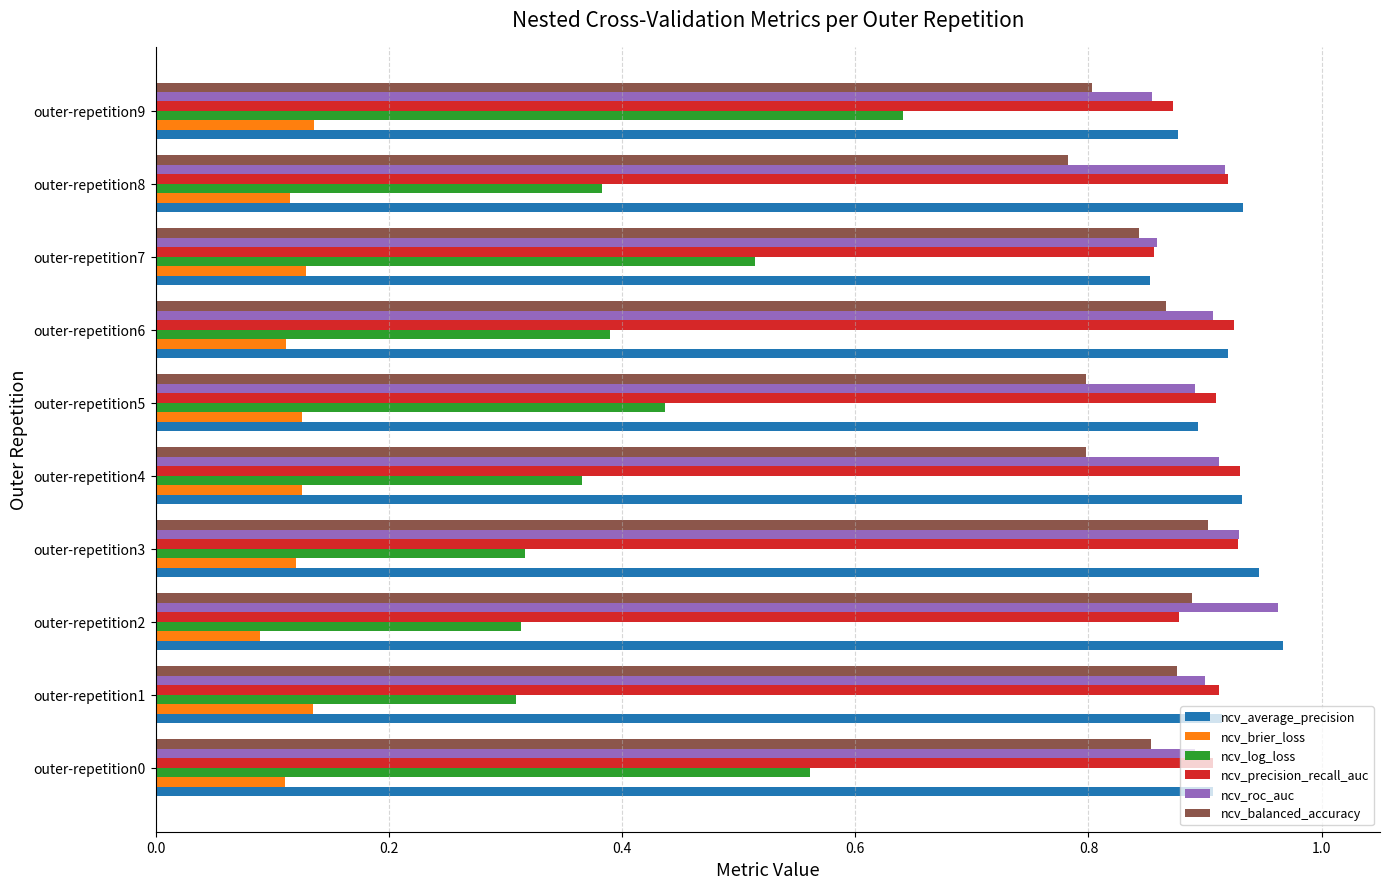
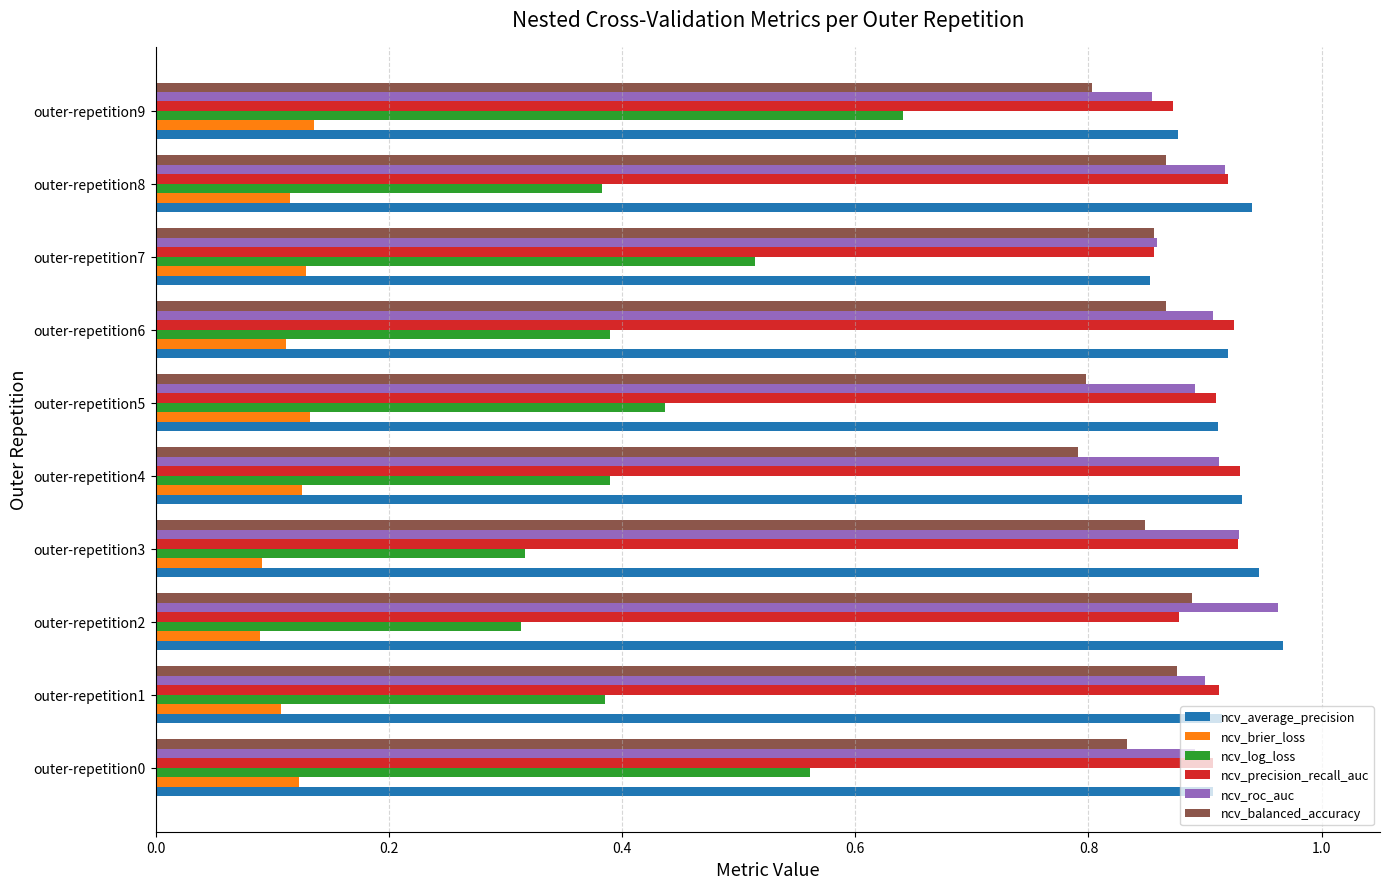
ncv_balanced_accuracy, outer-repetition8: 0.782 -> 0.866
ncv_average_precision, outer-repetition8: 0.933 -> 0.940
ncv_balanced_accuracy, outer-repetition7: 0.843 -> 0.857
ncv_brier_loss, outer-repetition5: 0.126 -> 0.132
ncv_average_precision, outer-repetition5: 0.894 -> 0.911
ncv_balanced_accuracy, outer-repetition4: 0.798 -> 0.791
ncv_log_loss, outer-repetition4: 0.366 -> 0.390
ncv_balanced_accuracy, outer-repetition3: 0.902 -> 0.848
ncv_brier_loss, outer-repetition3: 0.120 -> 0.092
ncv_log_loss, outer-repetition1: 0.309 -> 0.385
ncv_brier_loss, outer-repetition1: 0.135 -> 0.108
ncv_balanced_accuracy, outer-repetition0: 0.854 -> 0.833
ncv_brier_loss, outer-repetition0: 0.111 -> 0.123
